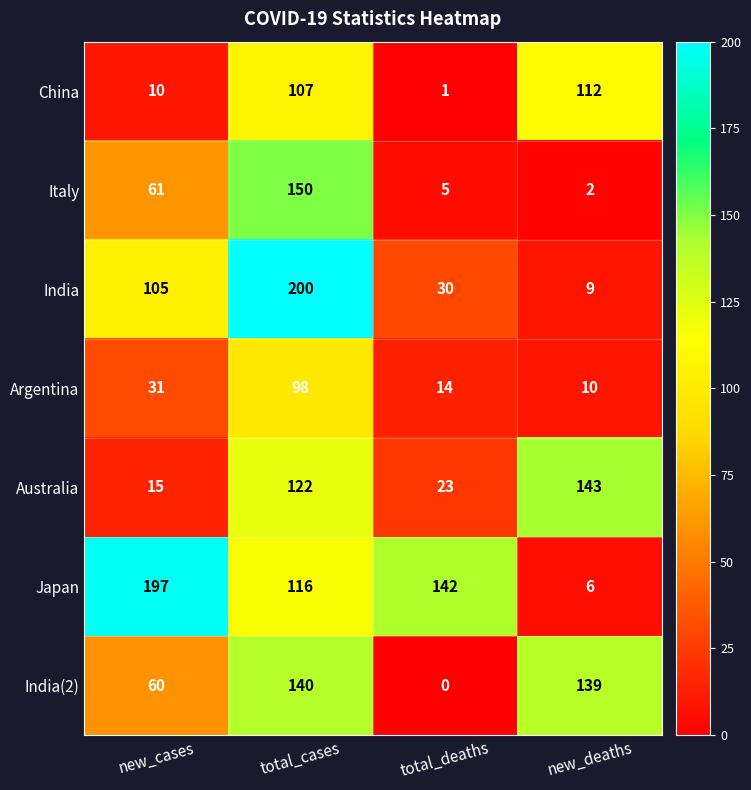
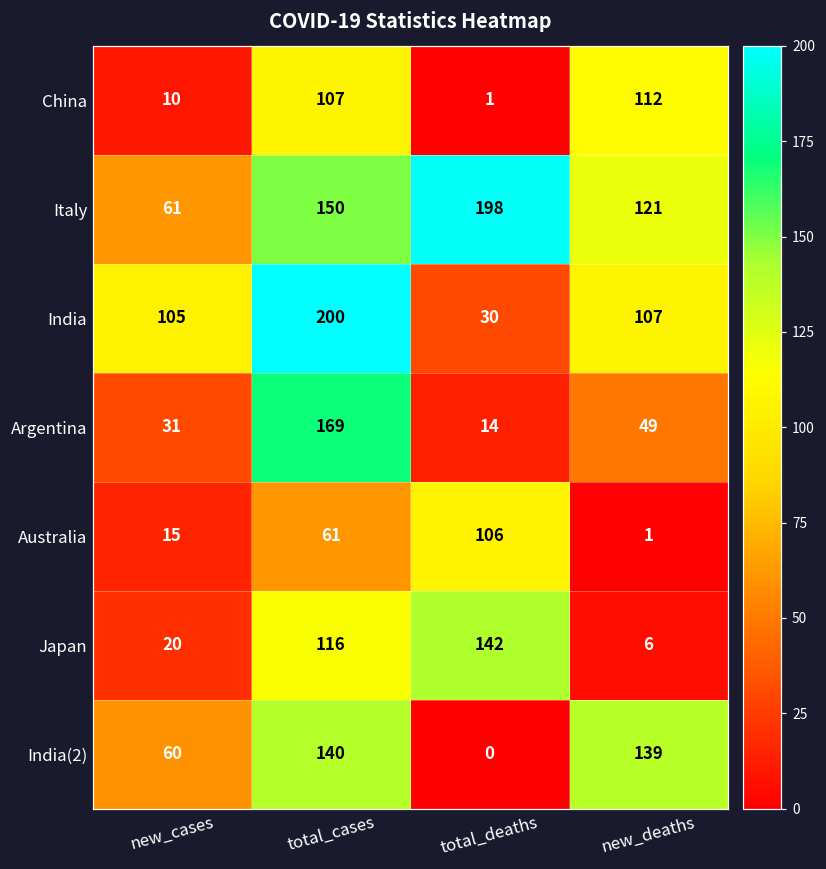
Italy, total_deaths: 5 -> 198
Italy, new_deaths: 2 -> 121
India, new_deaths: 9 -> 107
Argentina, total_cases: 98 -> 169
Argentina, new_deaths: 10 -> 49
Australia, total_cases: 122 -> 61
Australia, total_deaths: 23 -> 106
Australia, new_deaths: 143 -> 1
Japan, new_cases: 197 -> 20
